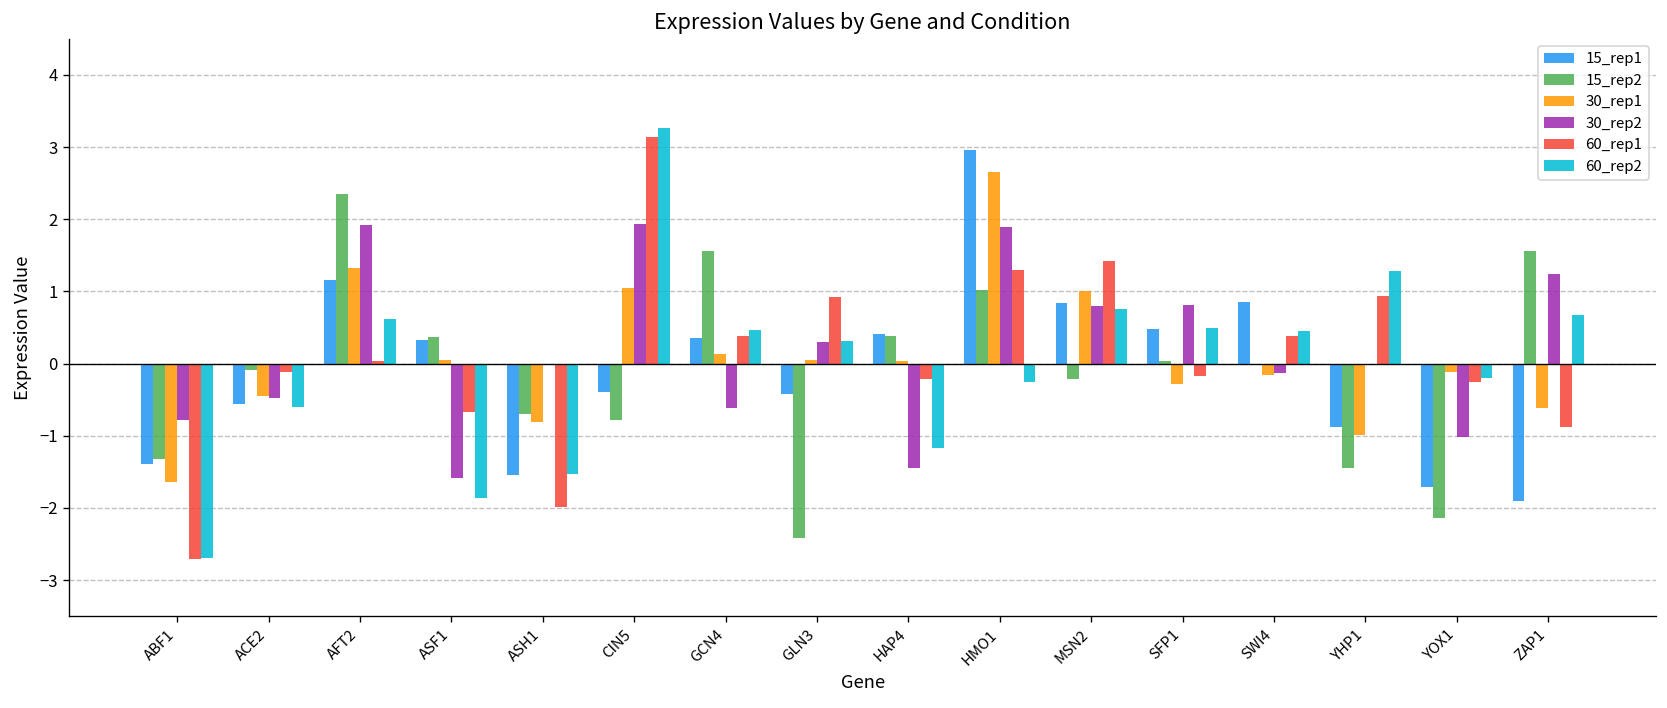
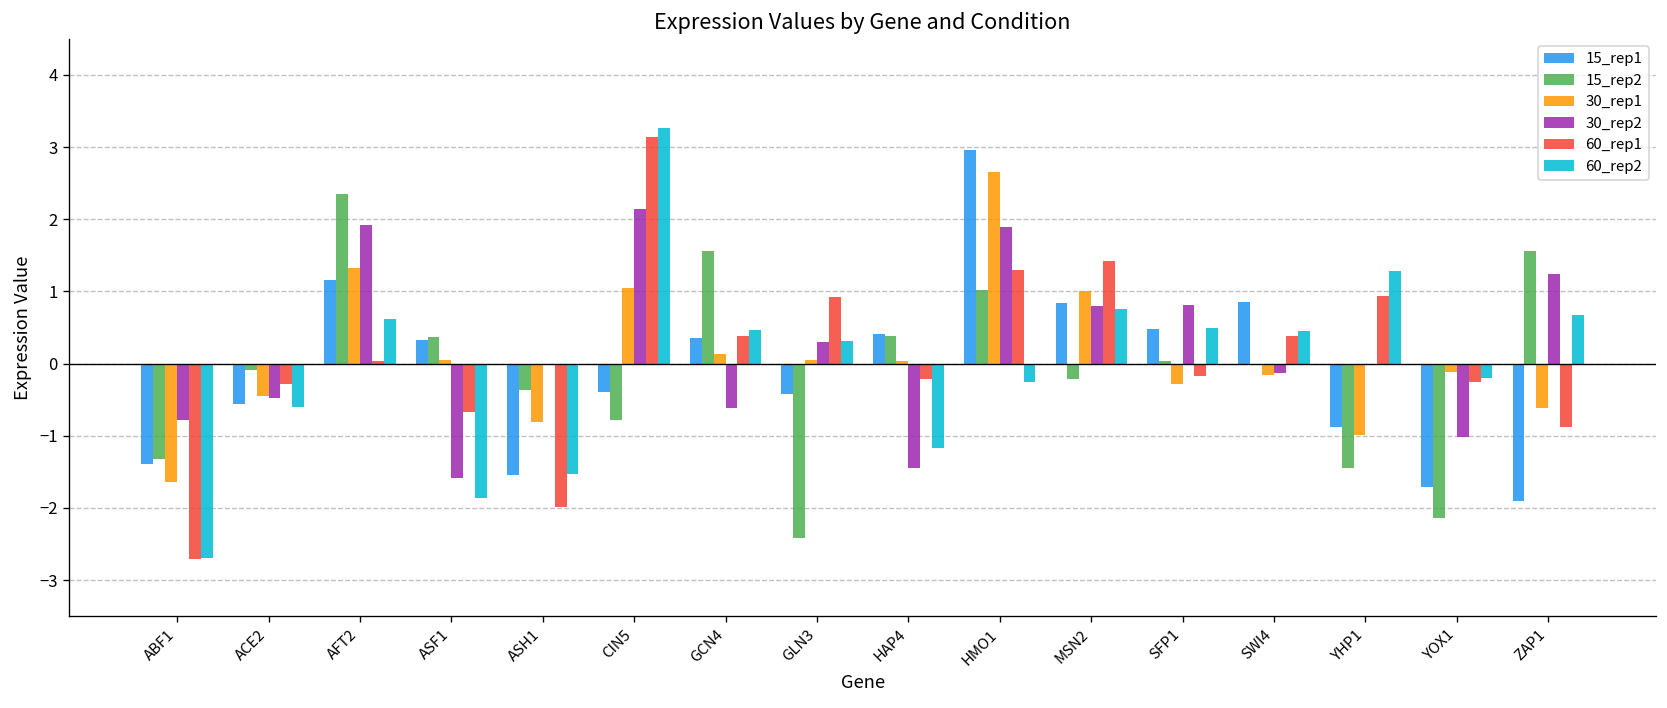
60_rep1, ACE2: -0.1 -> -0.3
15_rep2, ASH1: -0.7 -> -0.4
30_rep2, CIN5: 1.9 -> 2.1
